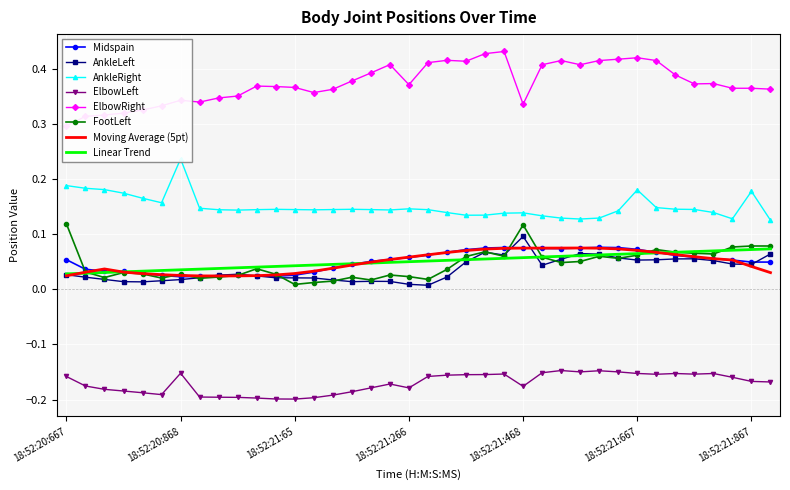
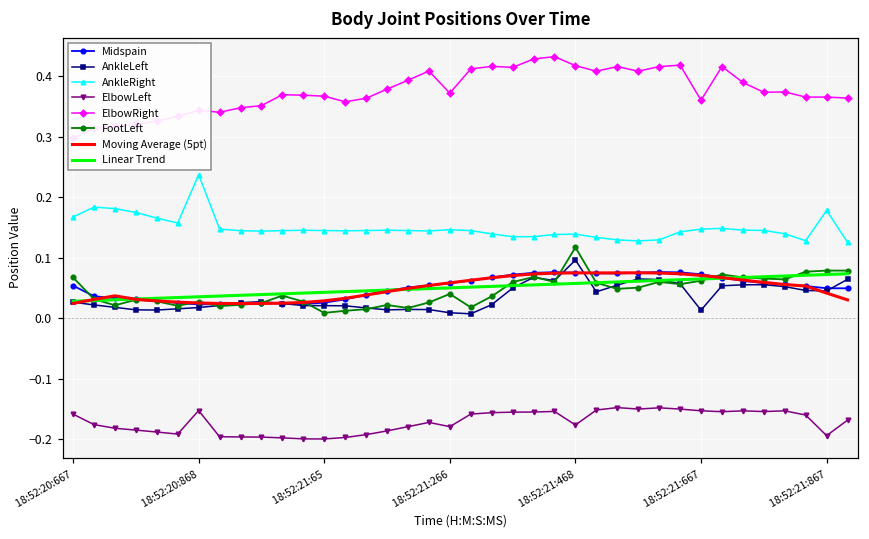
AnkleRight, 18:52:20:667: 0.19 -> 0.17
FootLeft, 18:52:20:667: 0.12 -> 0.07
FootLeft, 18:52:21:266: 0.02 -> 0.04
ElbowRight, 18:52:21:468: 0.34 -> 0.42
AnkleLeft, 18:52:21:667: 0.05 -> 0.01
AnkleRight, 18:52:21:667: 0.18 -> 0.15
ElbowRight, 18:52:21:667: 0.42 -> 0.36
ElbowLeft, 18:52:21:867: -0.17 -> -0.19
